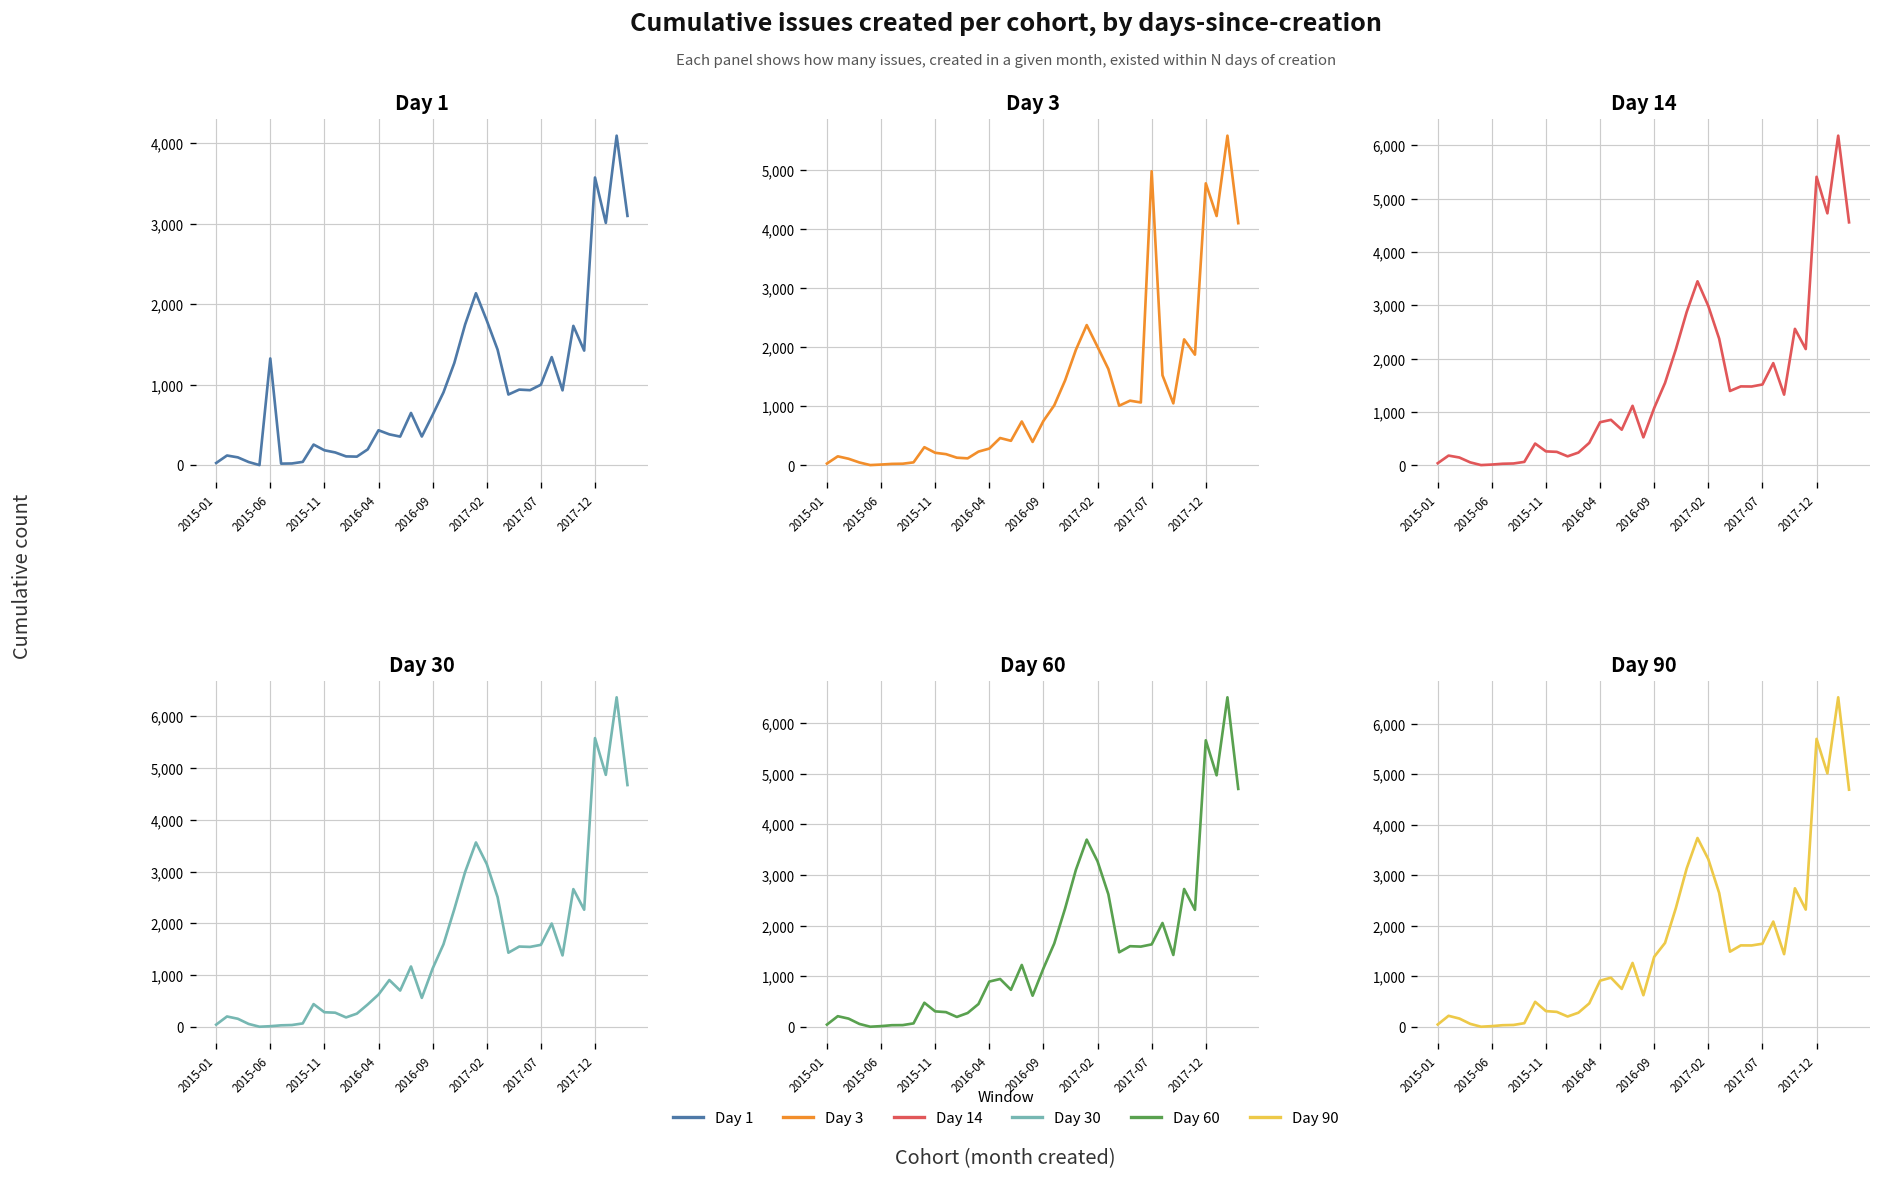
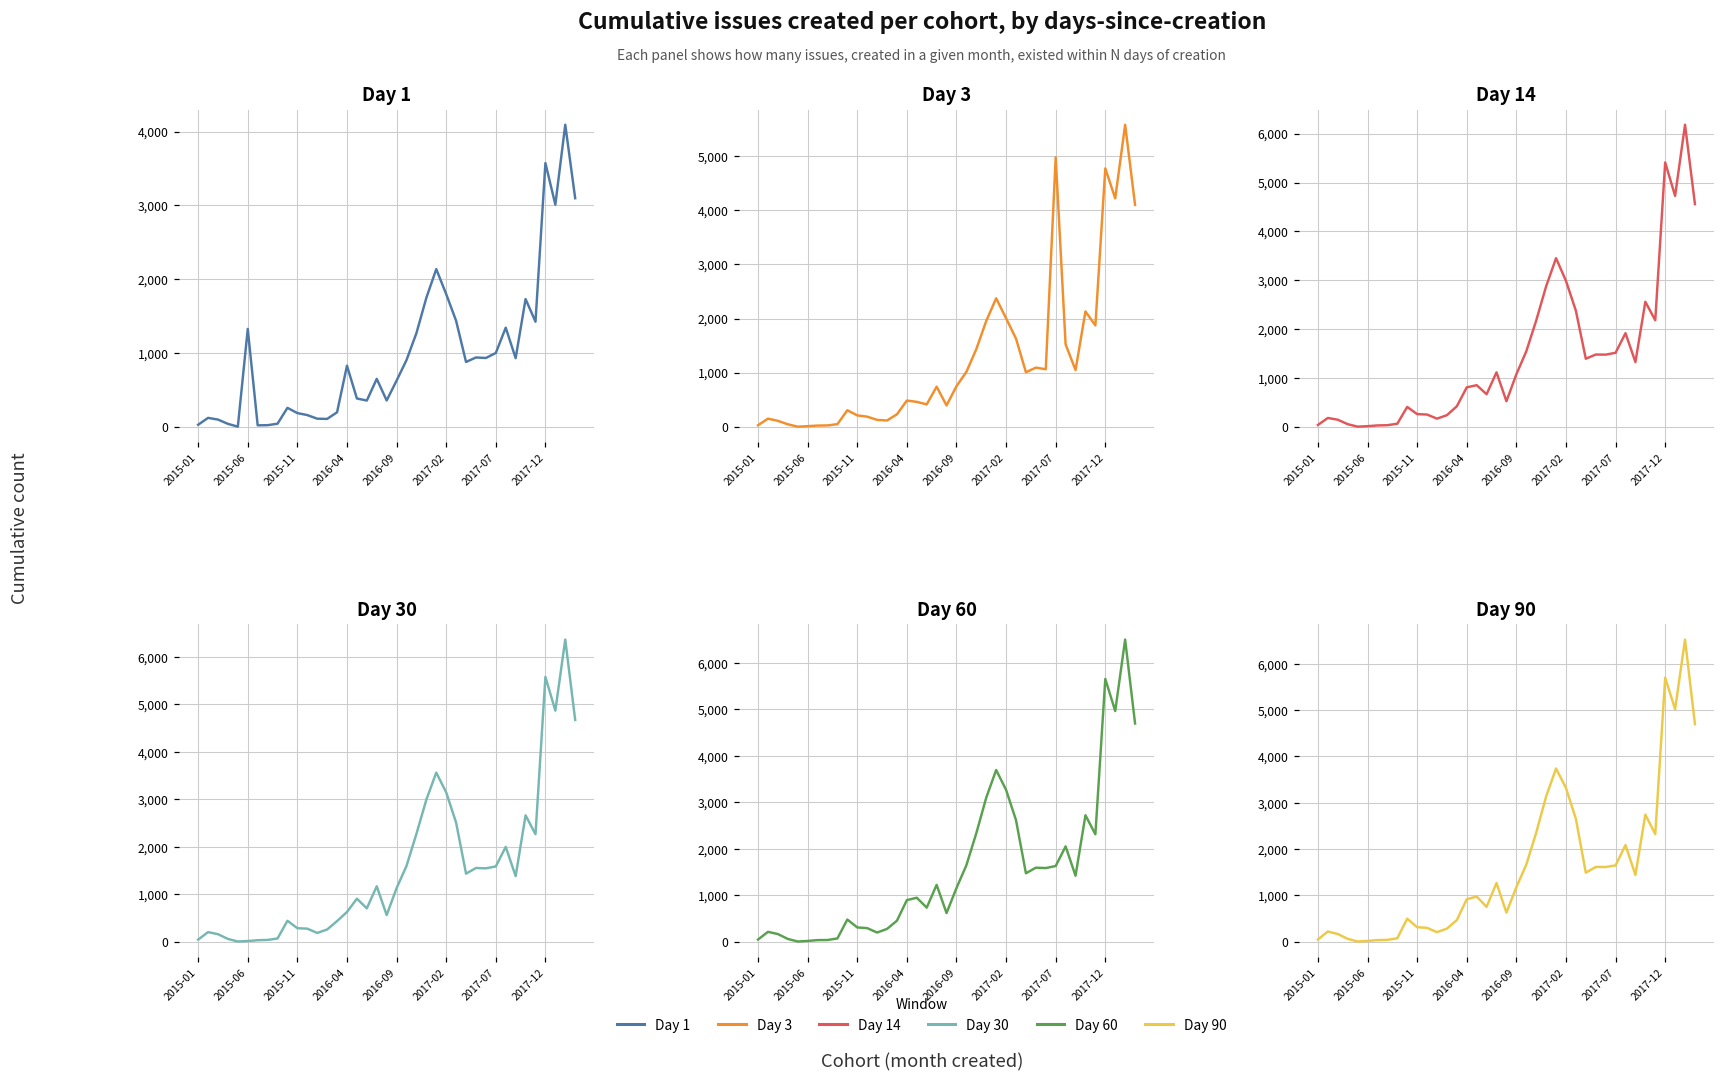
Day 1, 2016-04: 400 -> 800
Day 3, 2016-04: 300 -> 500
Day 90, 2016-09: 1,400 -> 1,200
